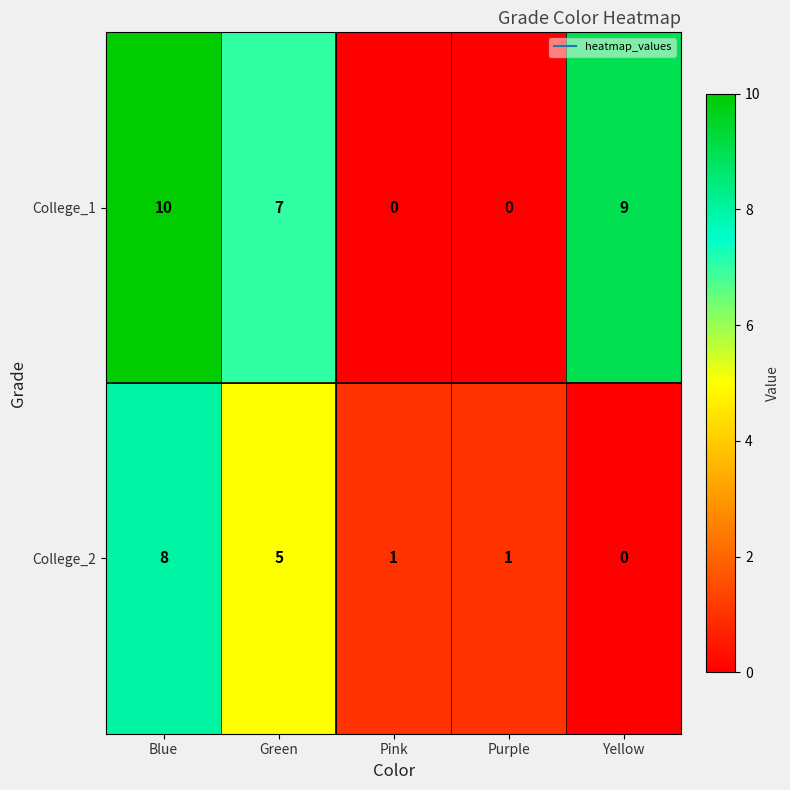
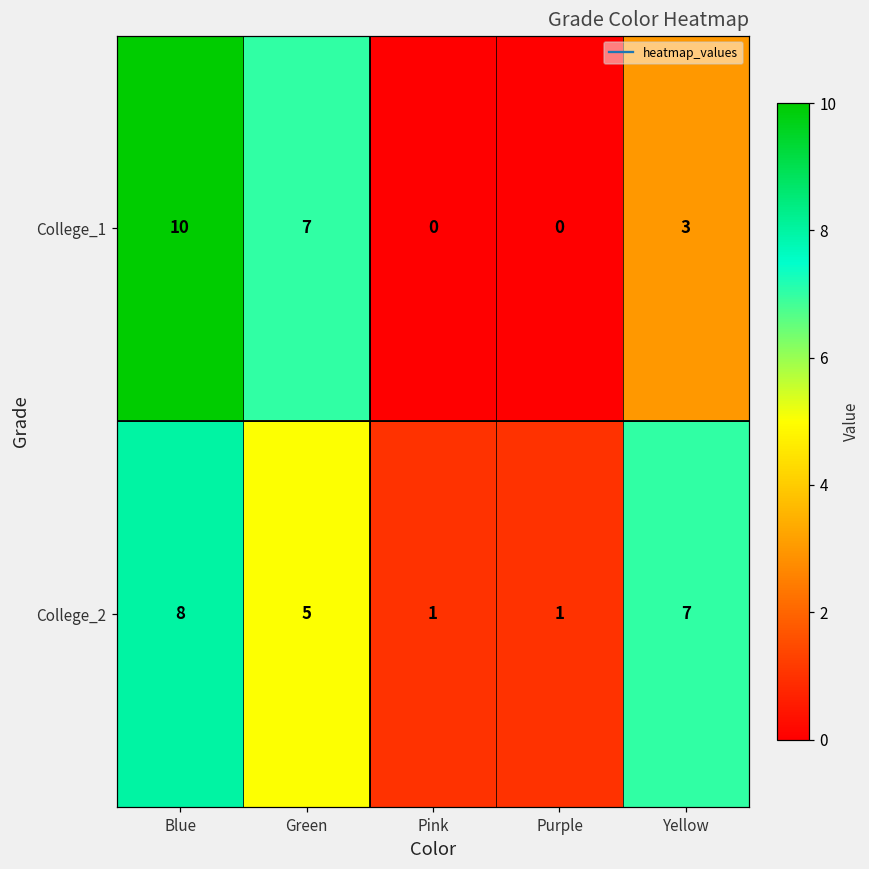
College_1, Yellow: 9 -> 3
College_2, Yellow: 0 -> 7
